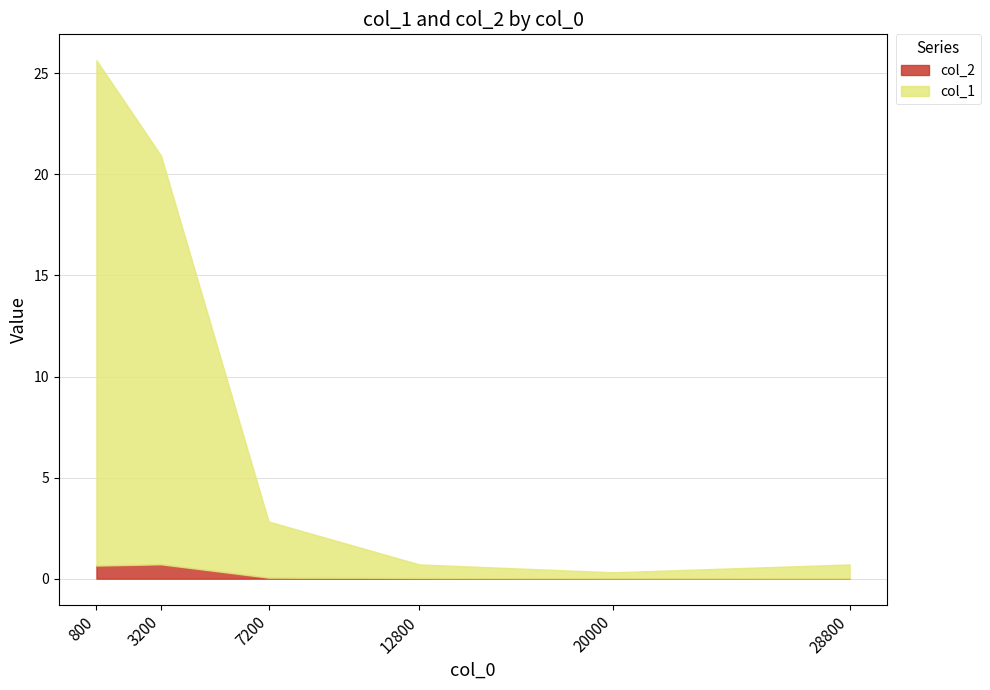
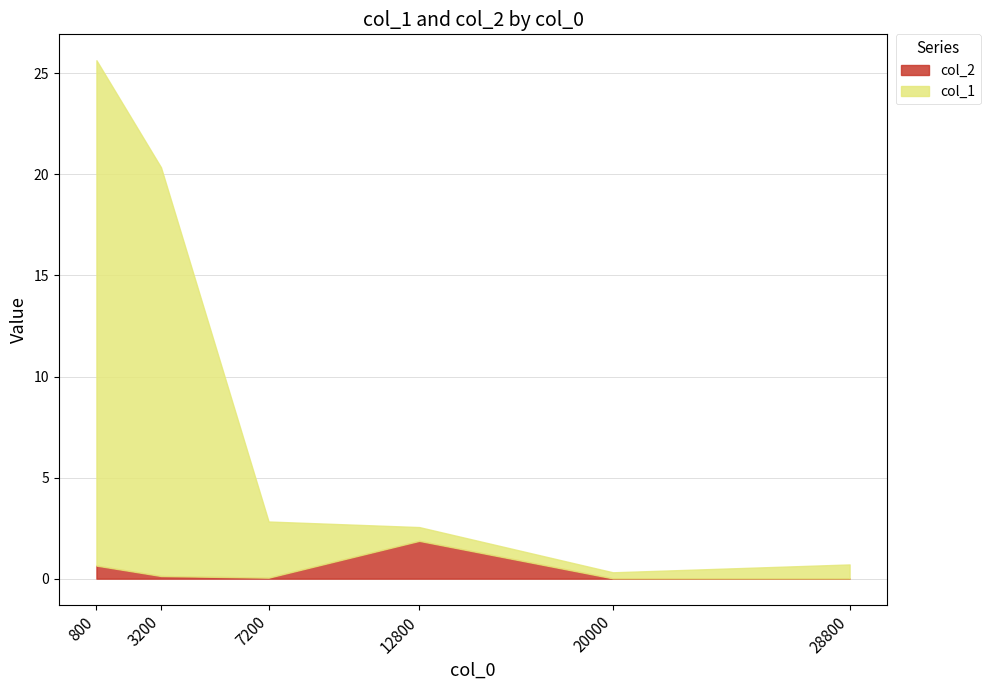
col_2, 3200: 0.7 -> 0.1
col_2, 12800: 0.0 -> 1.9
